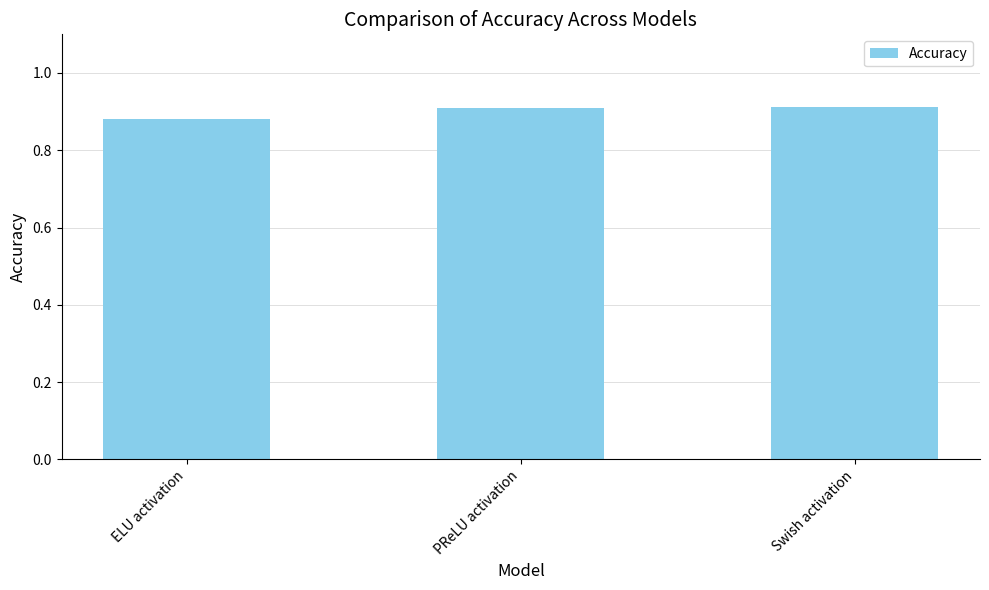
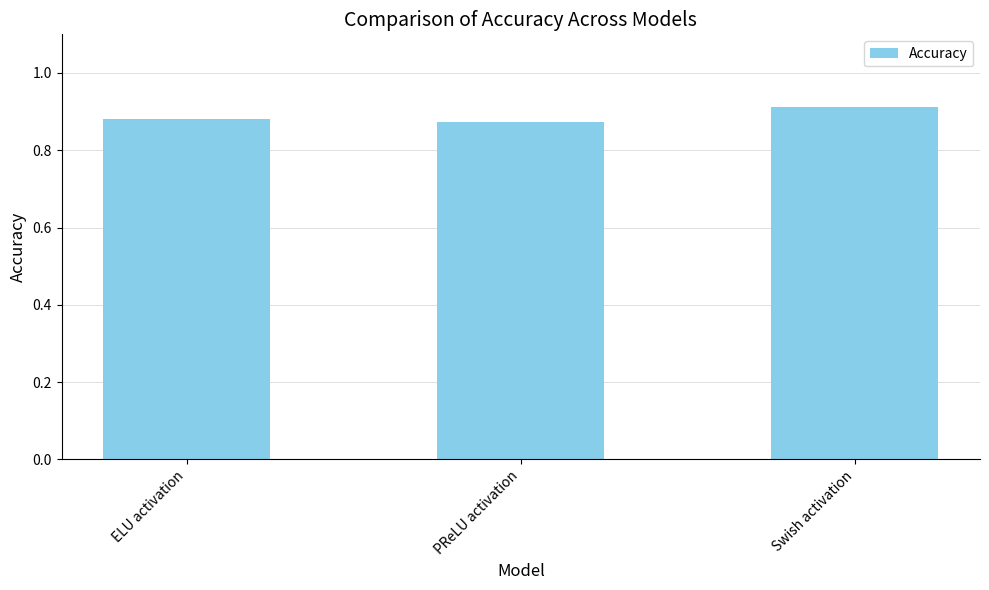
PReLU activation: 0.91 -> 0.87
